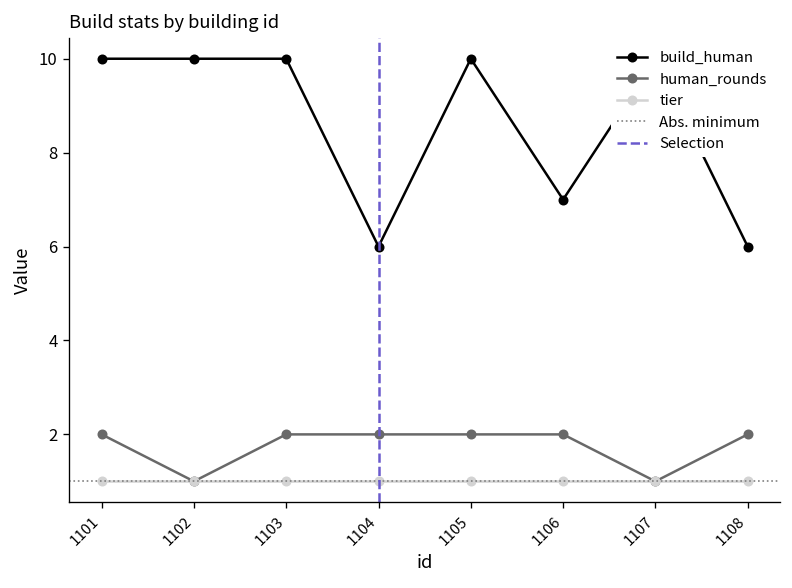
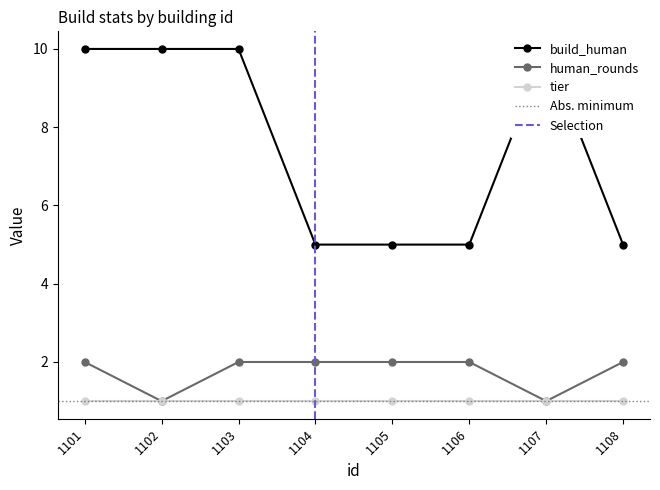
build_human, 1104: 6 -> 5
build_human, 1105: 10 -> 5
build_human, 1106: 7 -> 5
build_human, 1108: 6 -> 5
